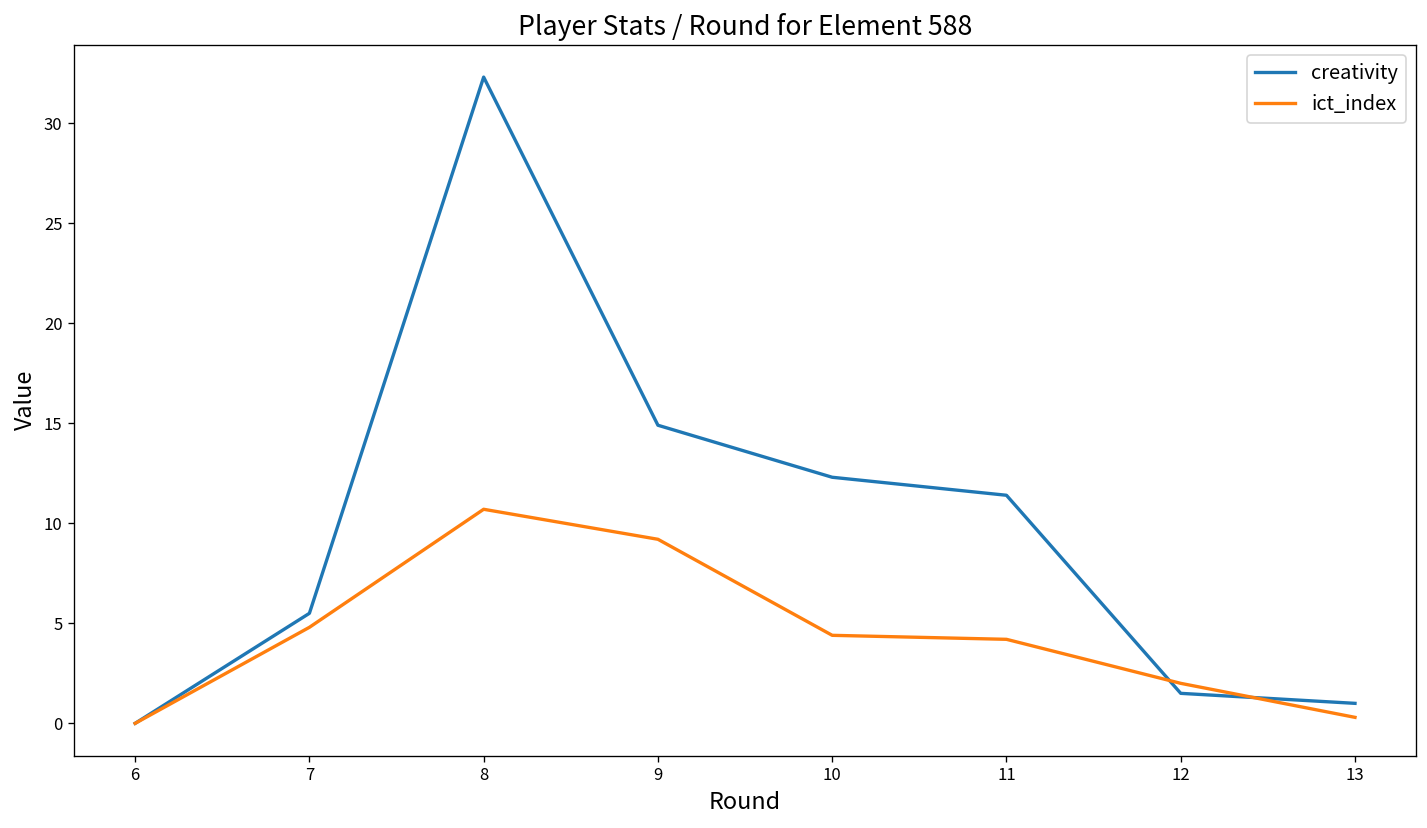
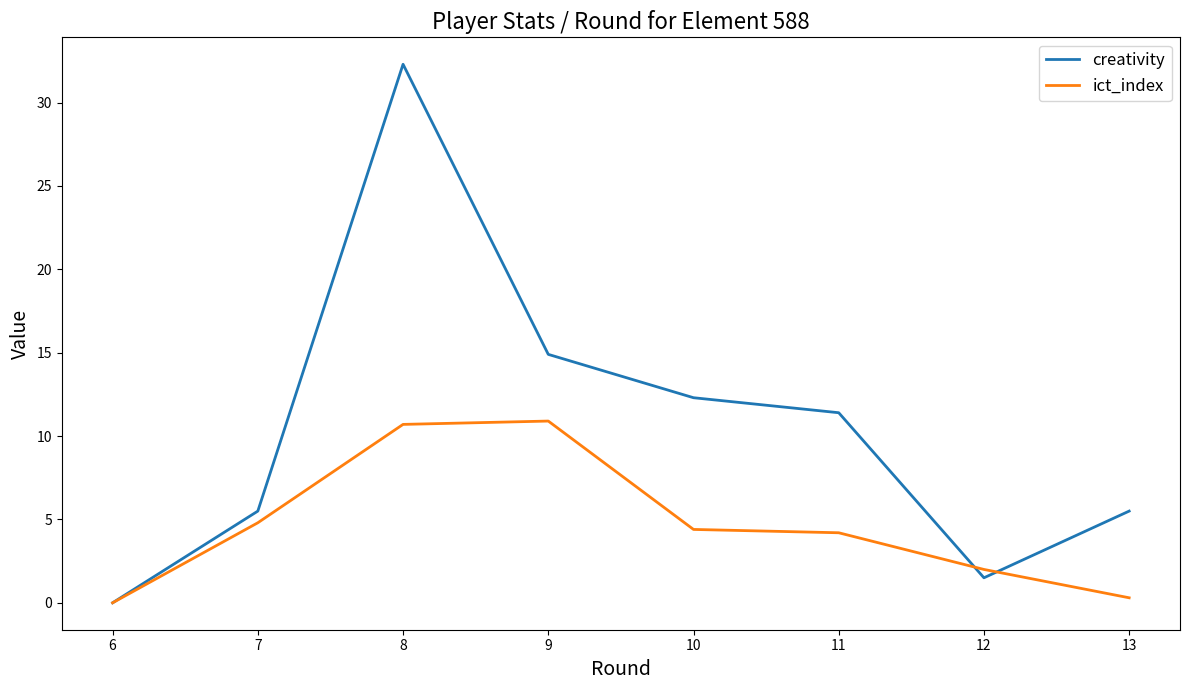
ict_index, 9: 9.2 -> 10.9
creativity, 13: 1.0 -> 5.5
